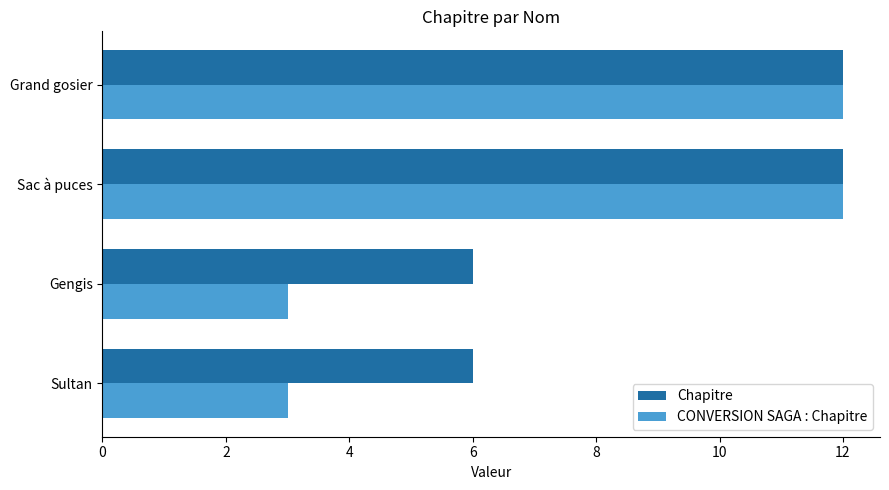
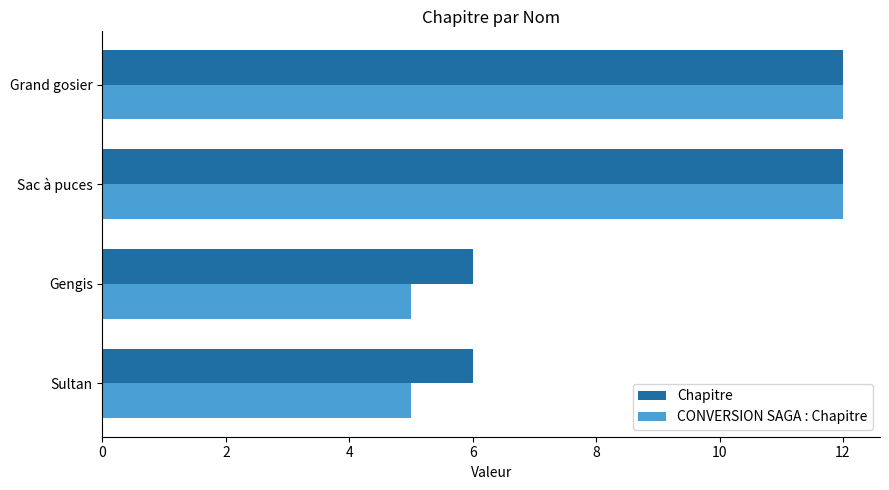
CONVERSION SAGA : Chapitre, Gengis: 3 -> 5
CONVERSION SAGA : Chapitre, Sultan: 3 -> 5
